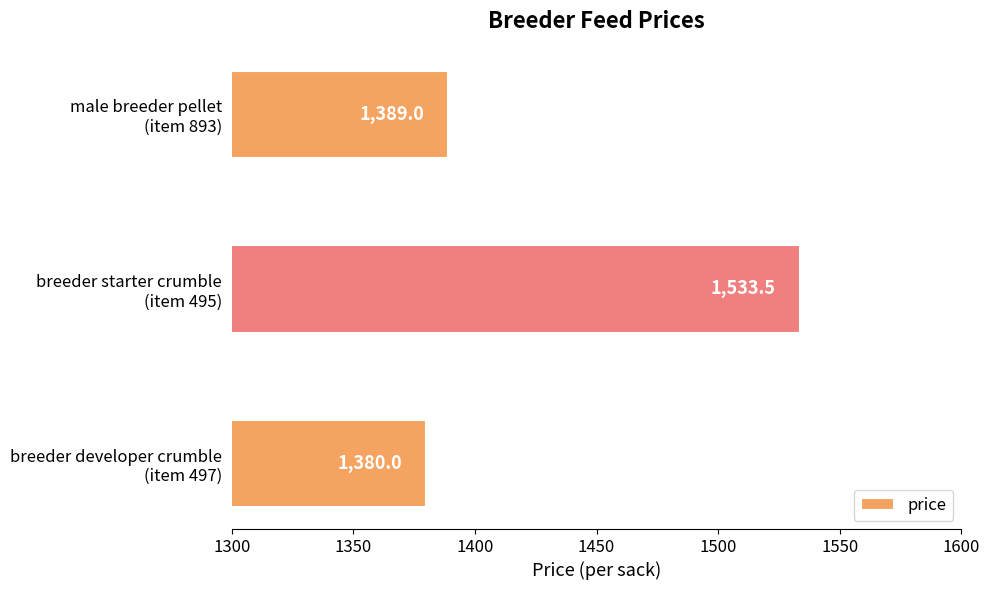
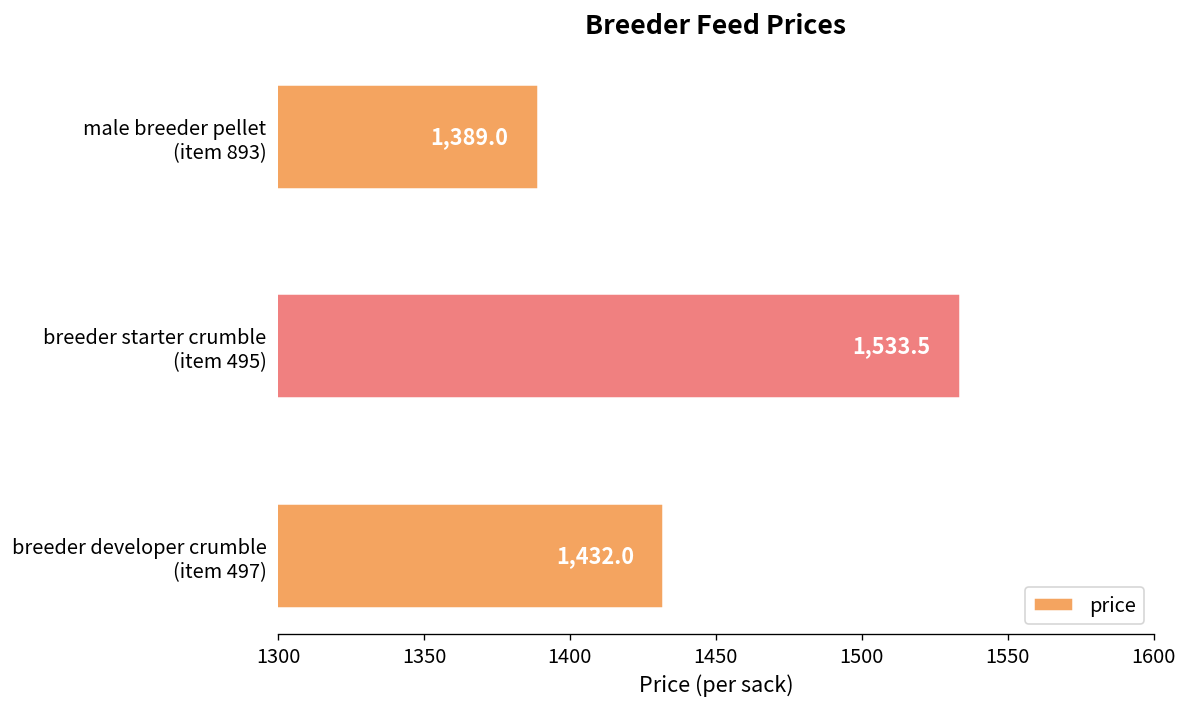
breeder developer crumble (item 497): 1,380.0 -> 1,432.0
